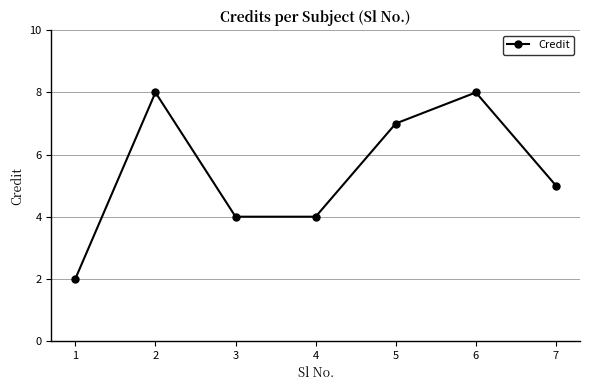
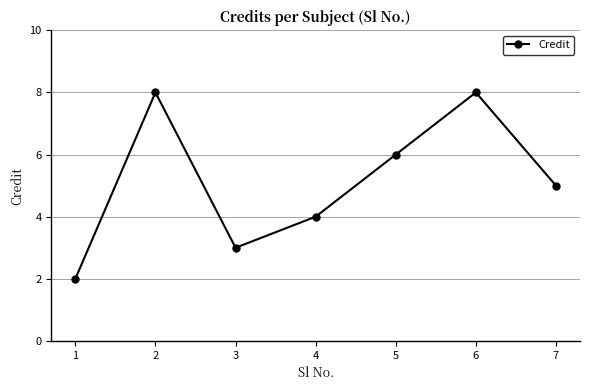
3: 4 -> 3
5: 7 -> 6
